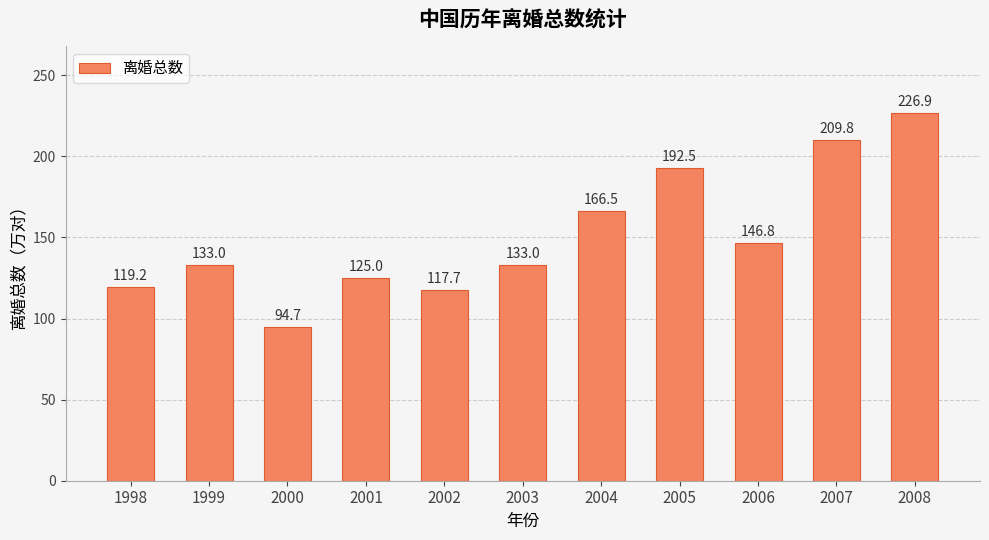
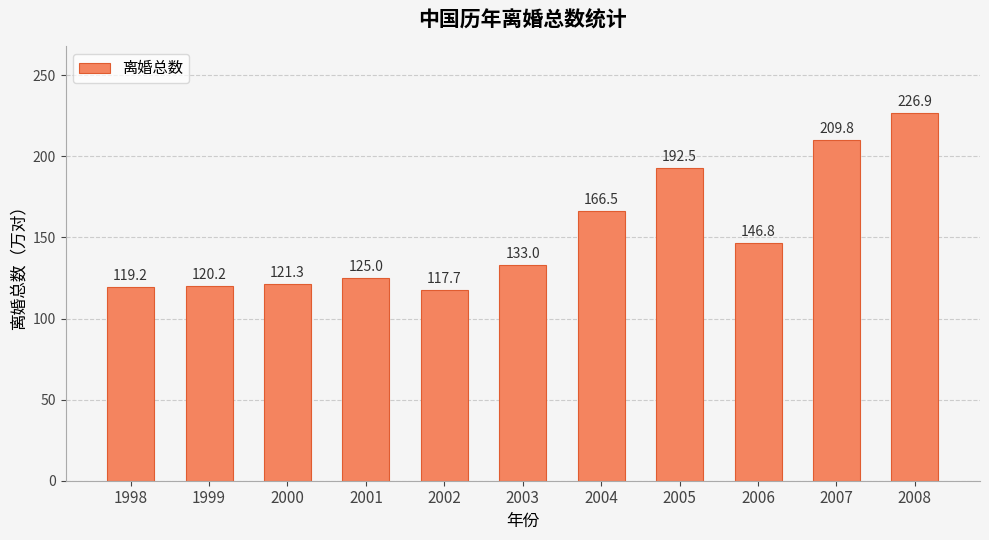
1999: 133.0 -> 120.2
2000: 94.7 -> 121.3
